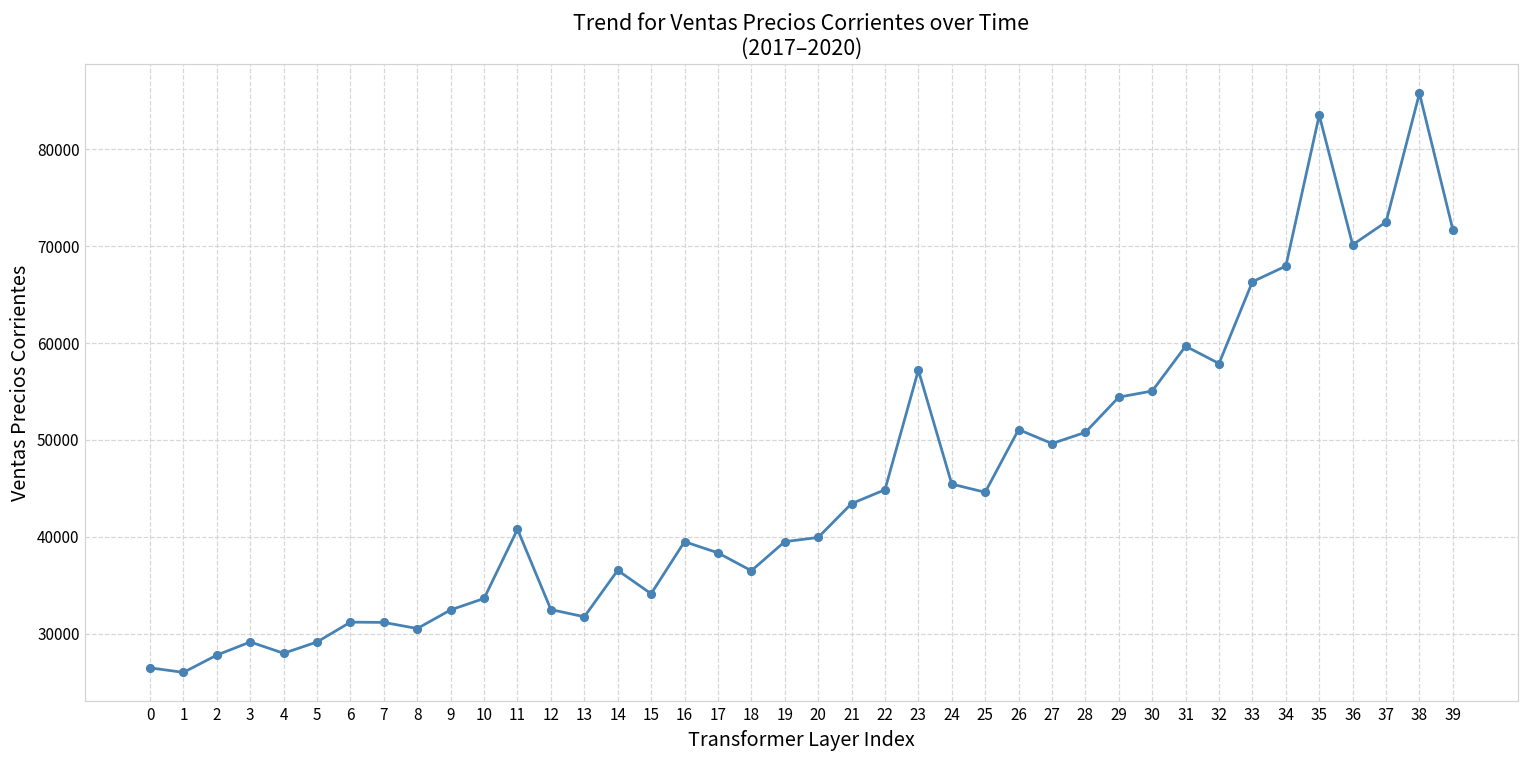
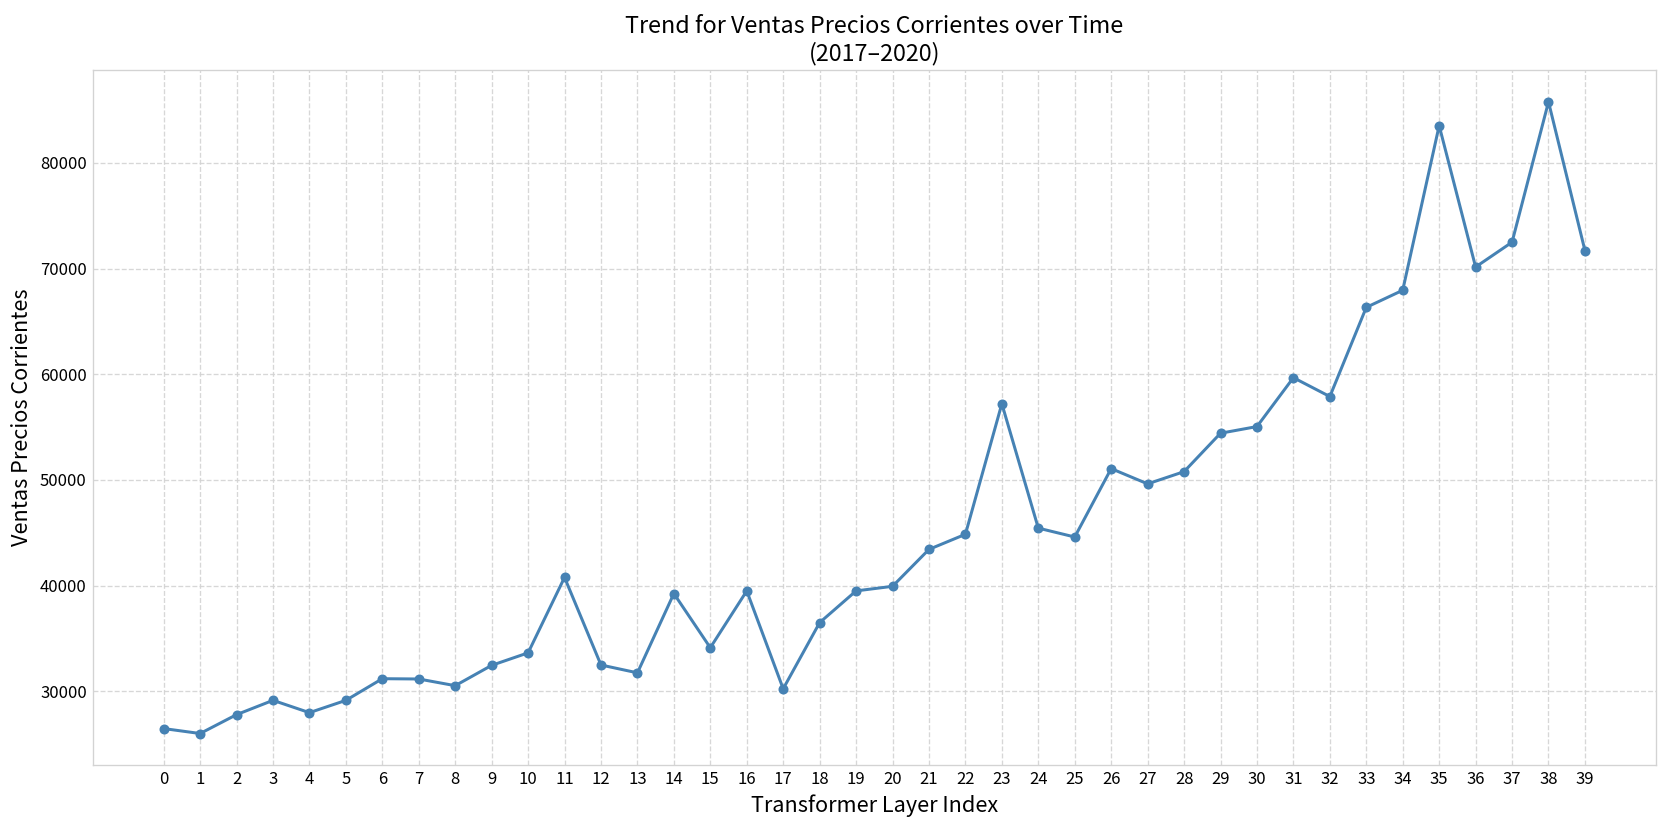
14: 37000 -> 39000
17: 38000 -> 30000
